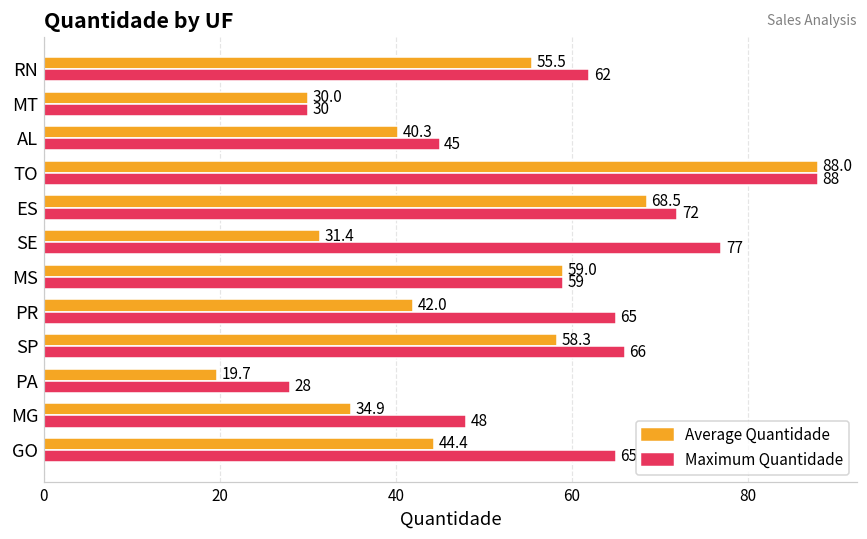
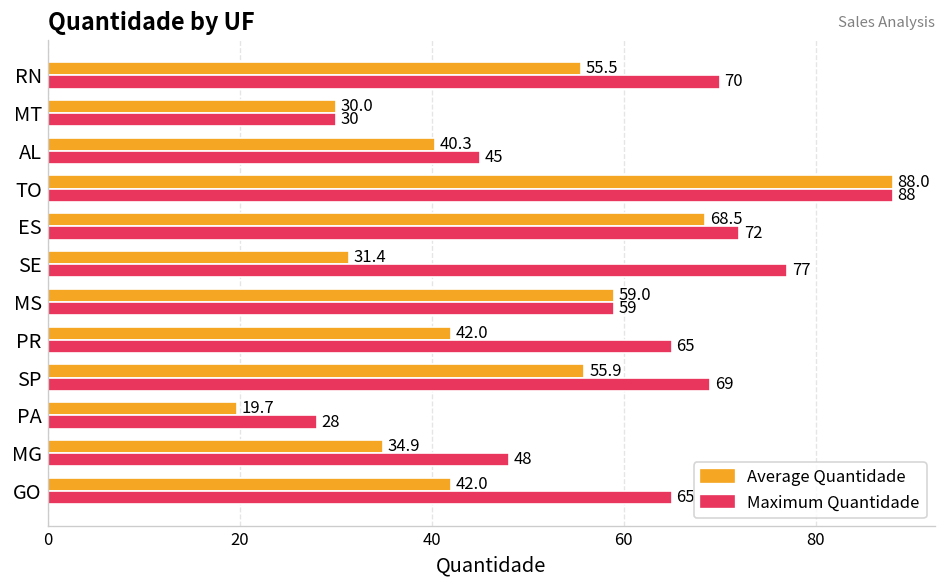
Maximum Quantidade, RN: 62 -> 70
Average Quantidade, SP: 58.3 -> 55.9
Maximum Quantidade, SP: 66 -> 69
Average Quantidade, GO: 44.4 -> 42.0
